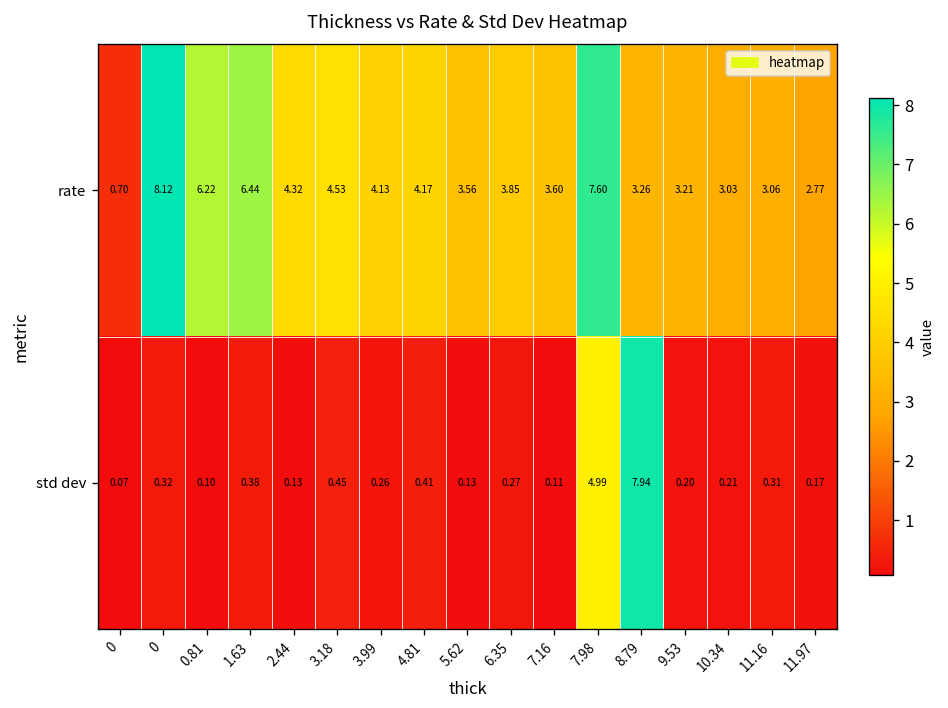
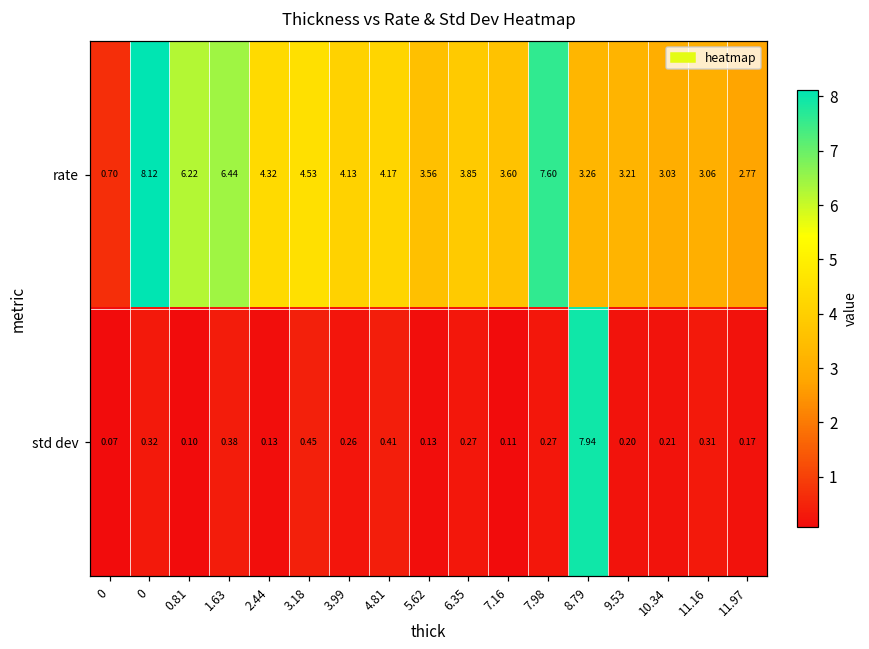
std dev, 7.98: 4.99 -> 0.27
